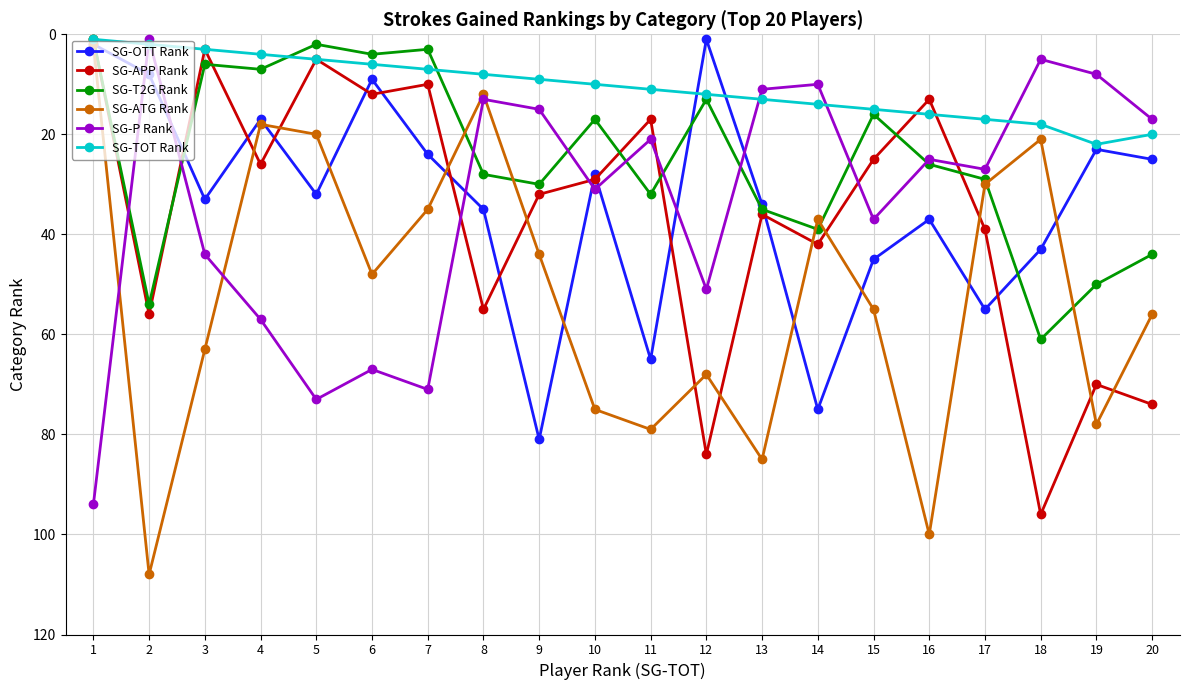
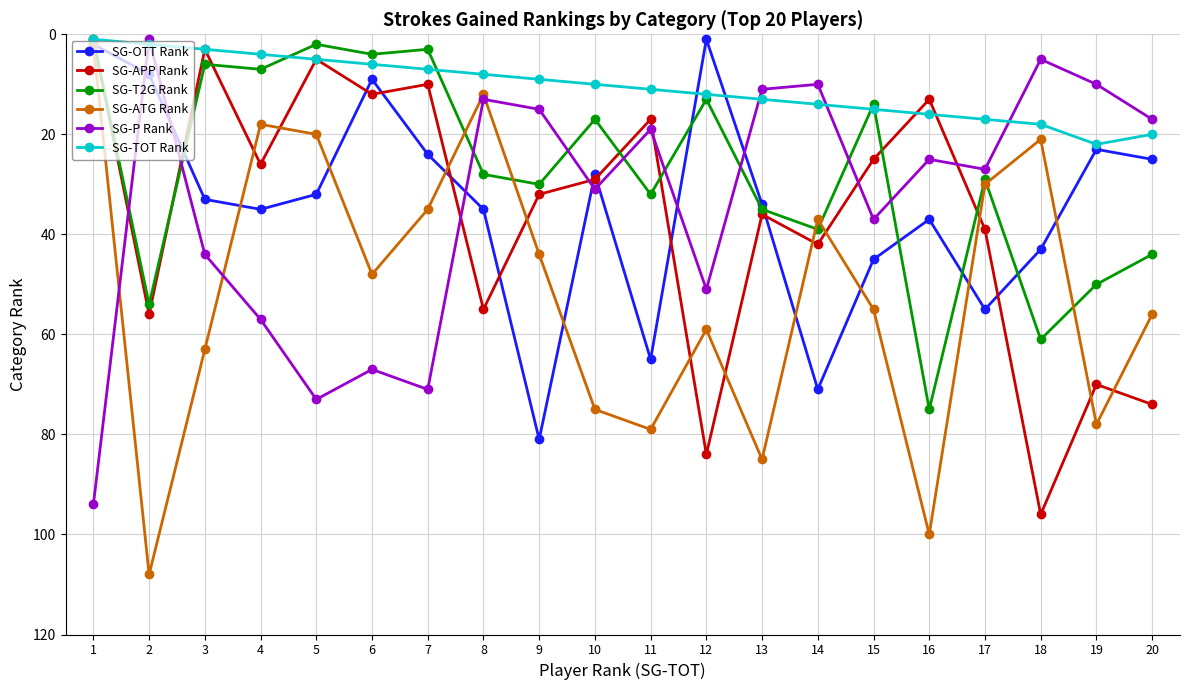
SG-OTT Rank, 4: 17 -> 35
SG-P Rank, 11: 21 -> 19
SG-ATG Rank, 12: 68 -> 59
SG-OTT Rank, 14: 75 -> 71
SG-T2G Rank, 15: 16 -> 14
SG-T2G Rank, 16: 26 -> 75
SG-P Rank, 19: 8 -> 10
